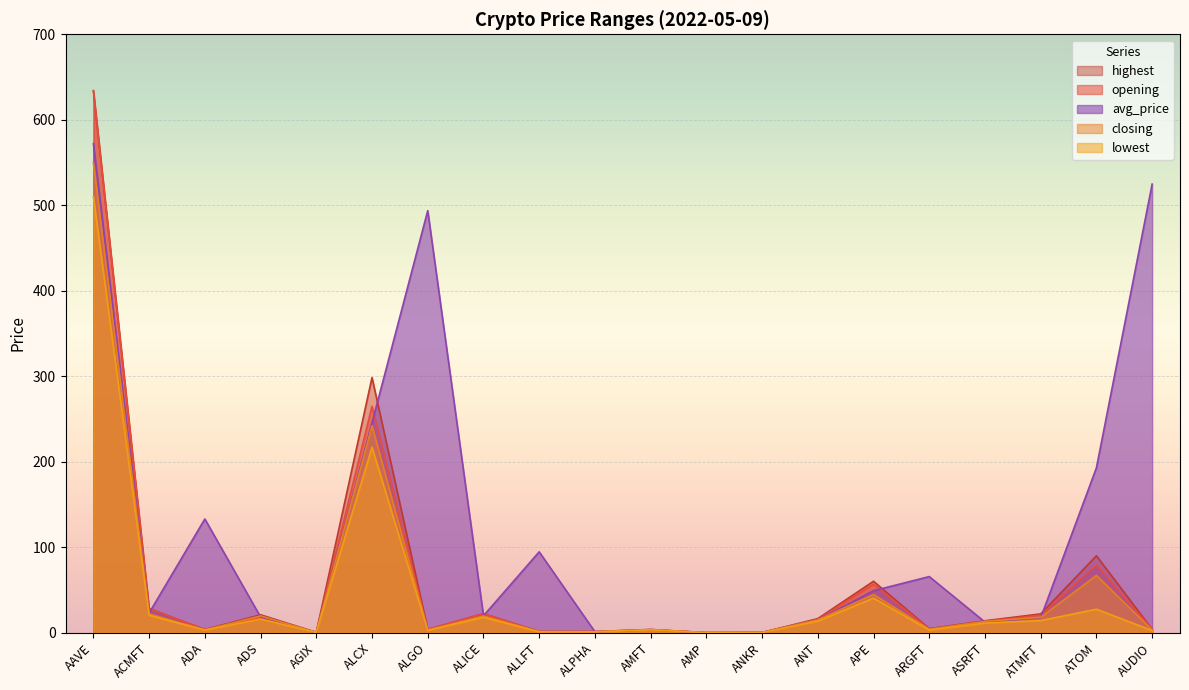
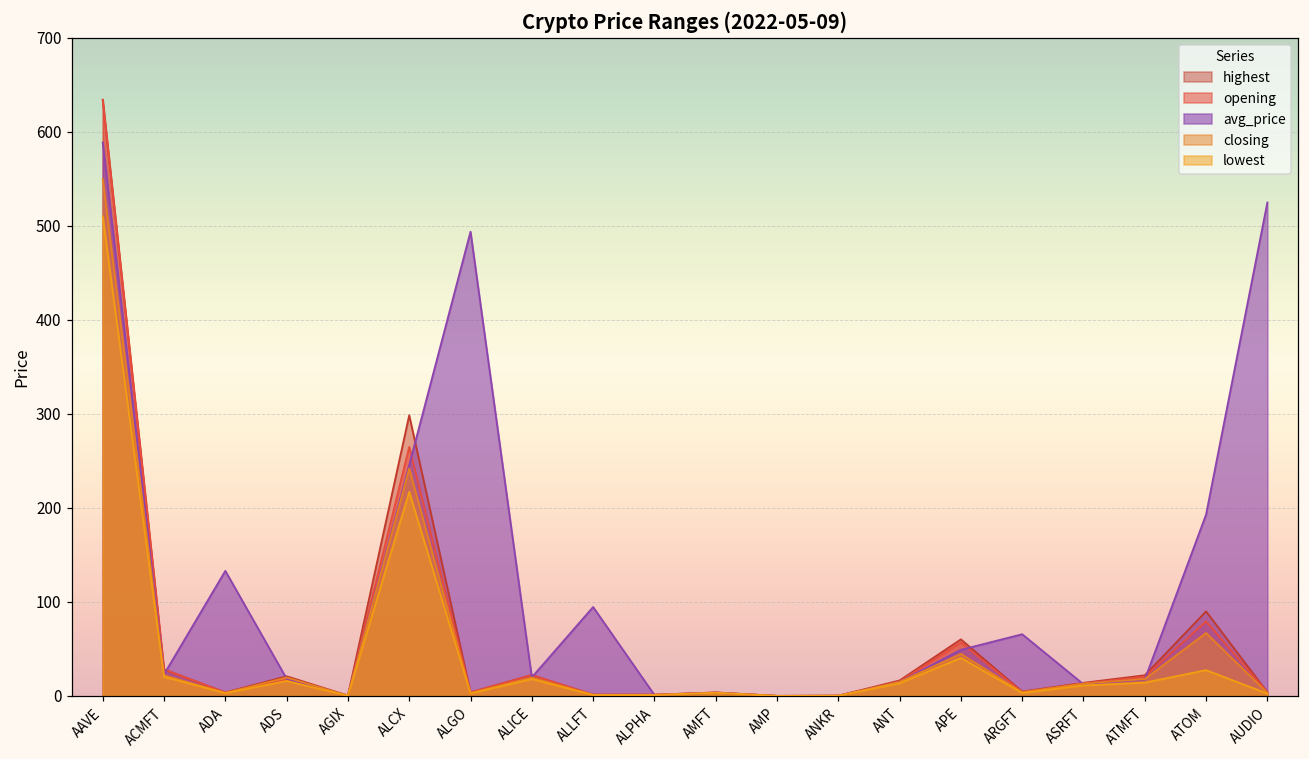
avg_price, AAVE: 570 -> 590
